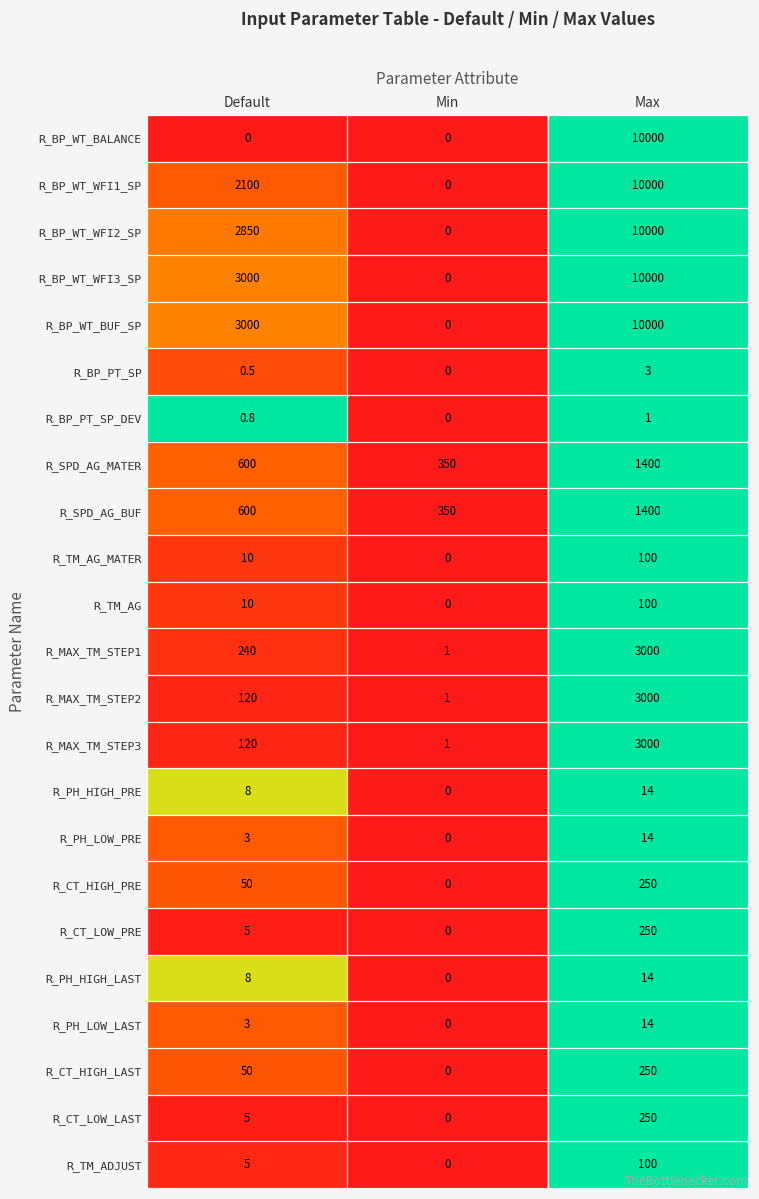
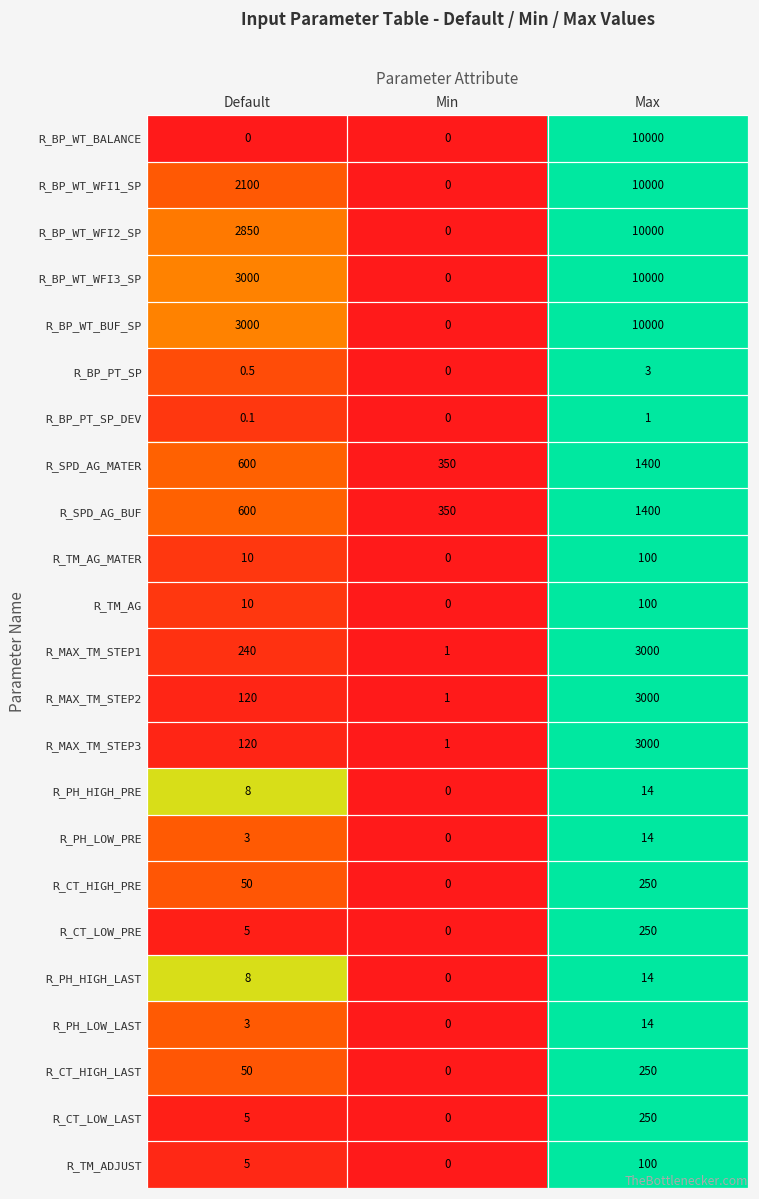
R_BP_PT_SP_DEV, Default: 0.8 -> 0.1
